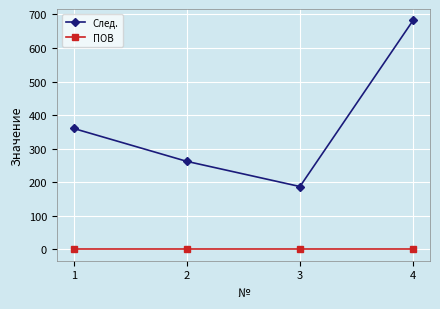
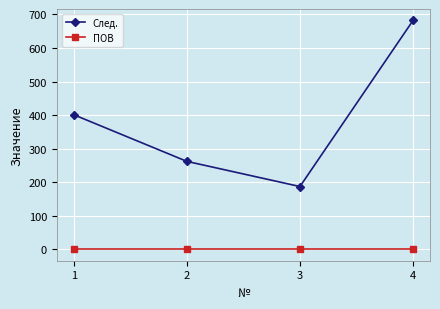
След., 1: 360 -> 400
